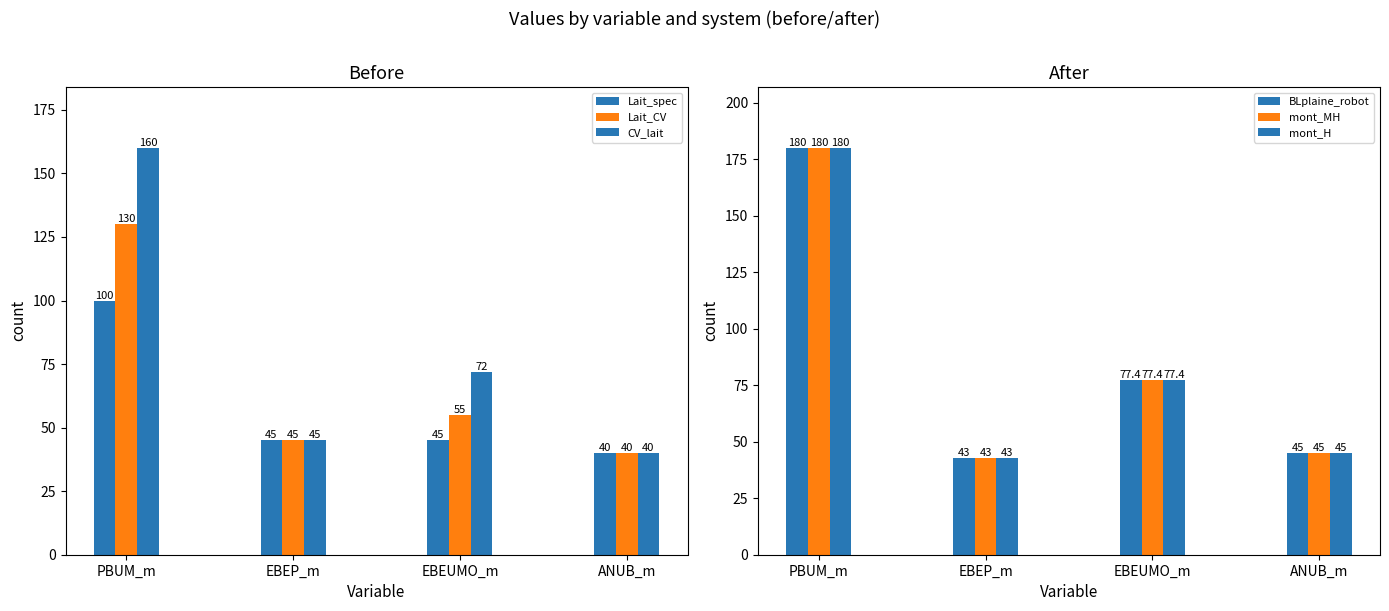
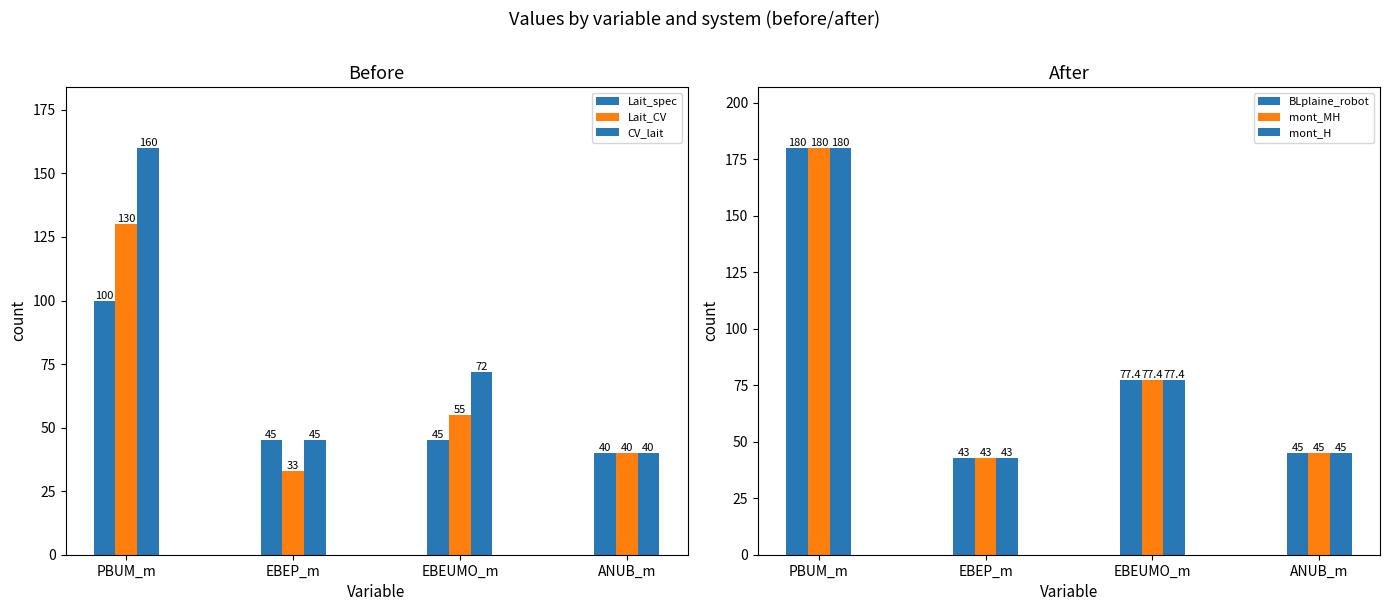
Before, Lait_CV, EBEP_m: 45 -> 33
